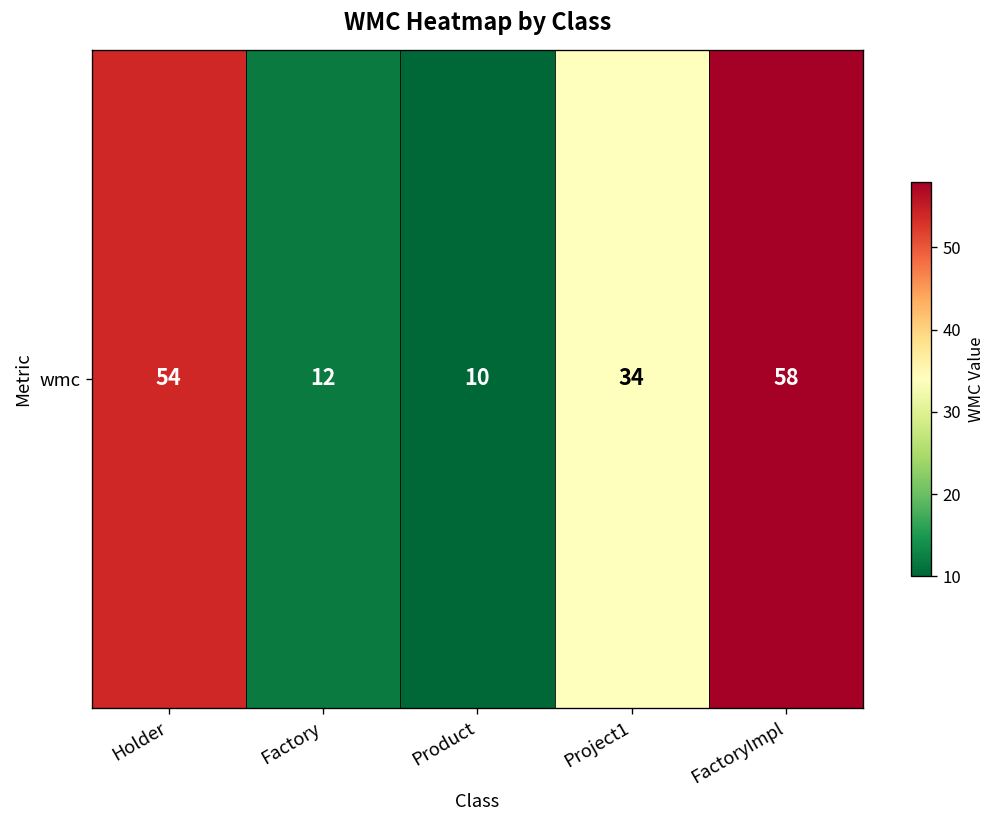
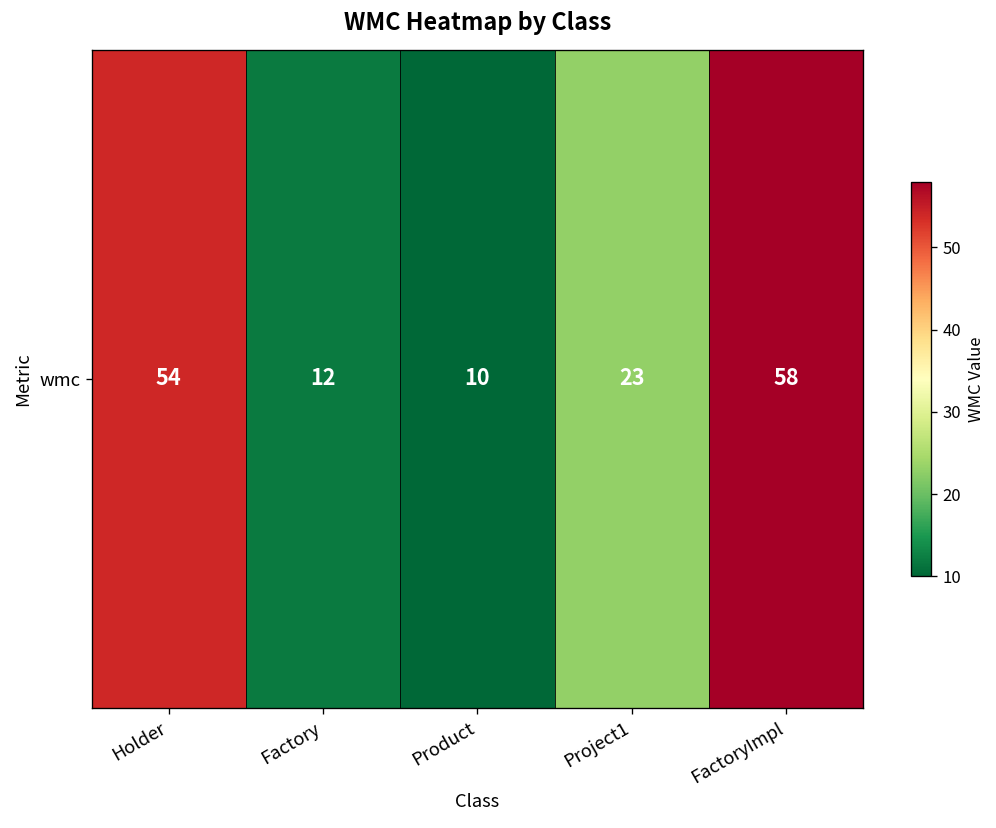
wmc, Project1: 34 -> 23
